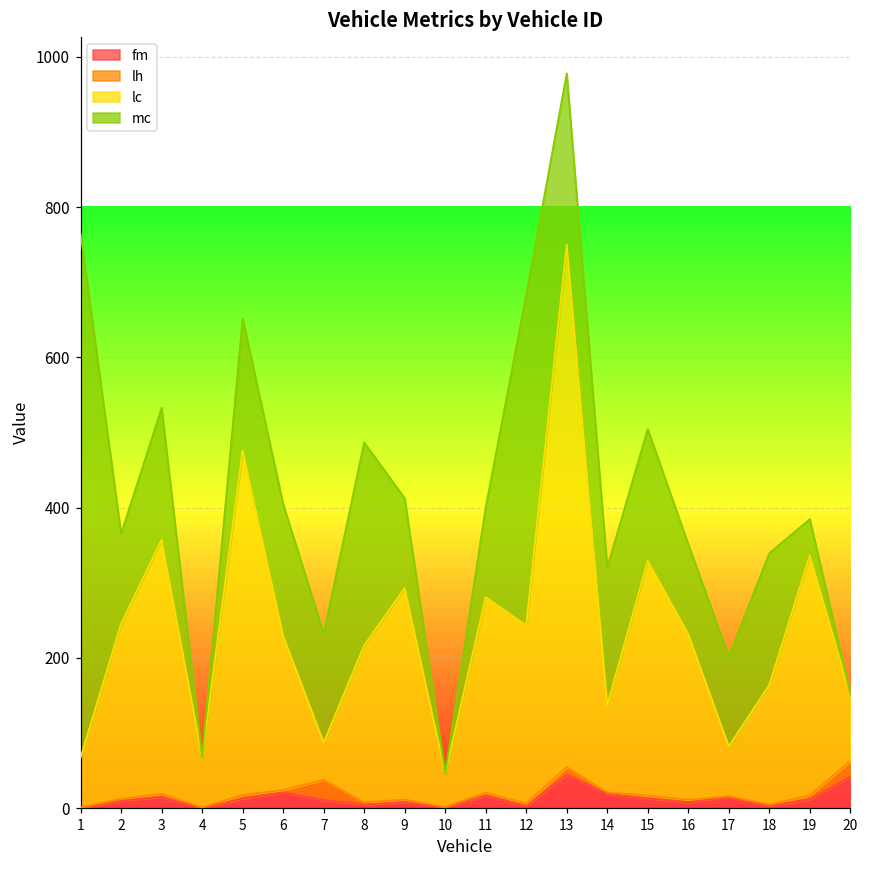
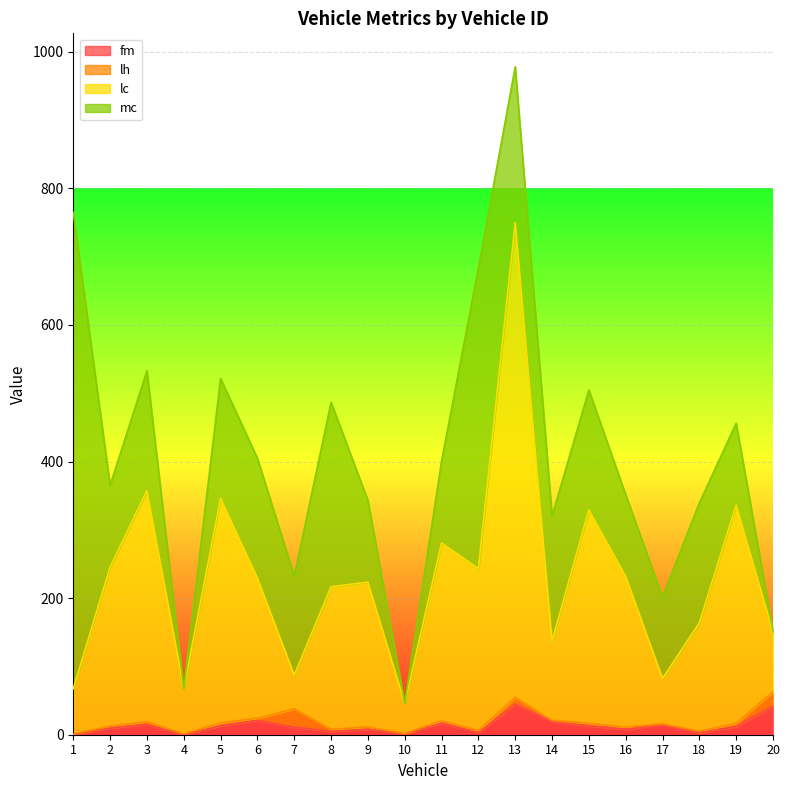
lc, 5: 460 -> 330
lc, 9: 280 -> 210
mc, 19: 50 -> 120
